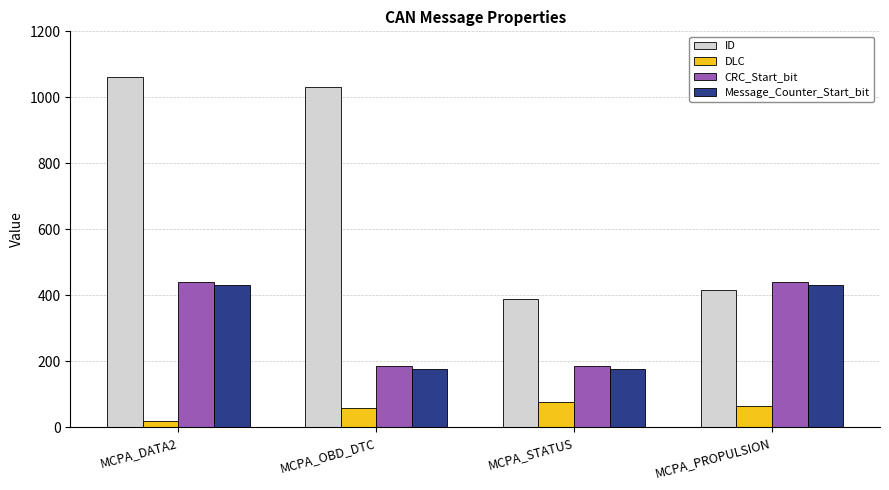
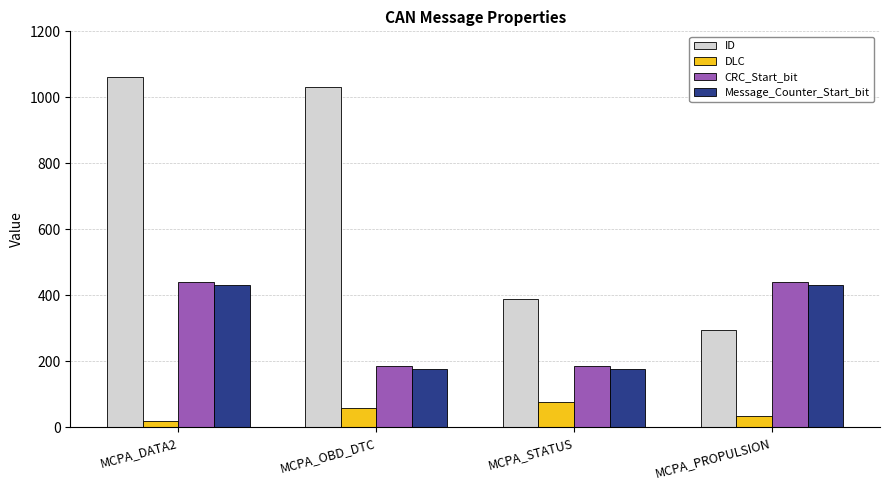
ID, MCPA_PROPULSION: 420 -> 290
DLC, MCPA_PROPULSION: 60 -> 30
